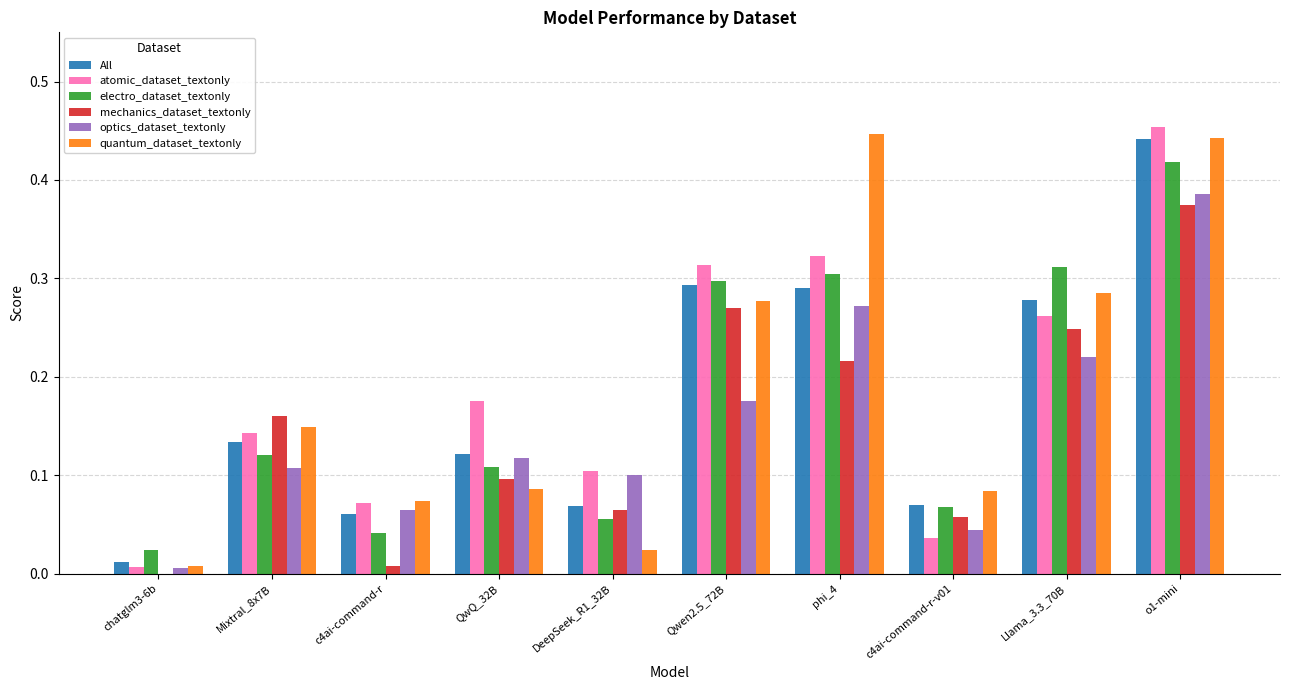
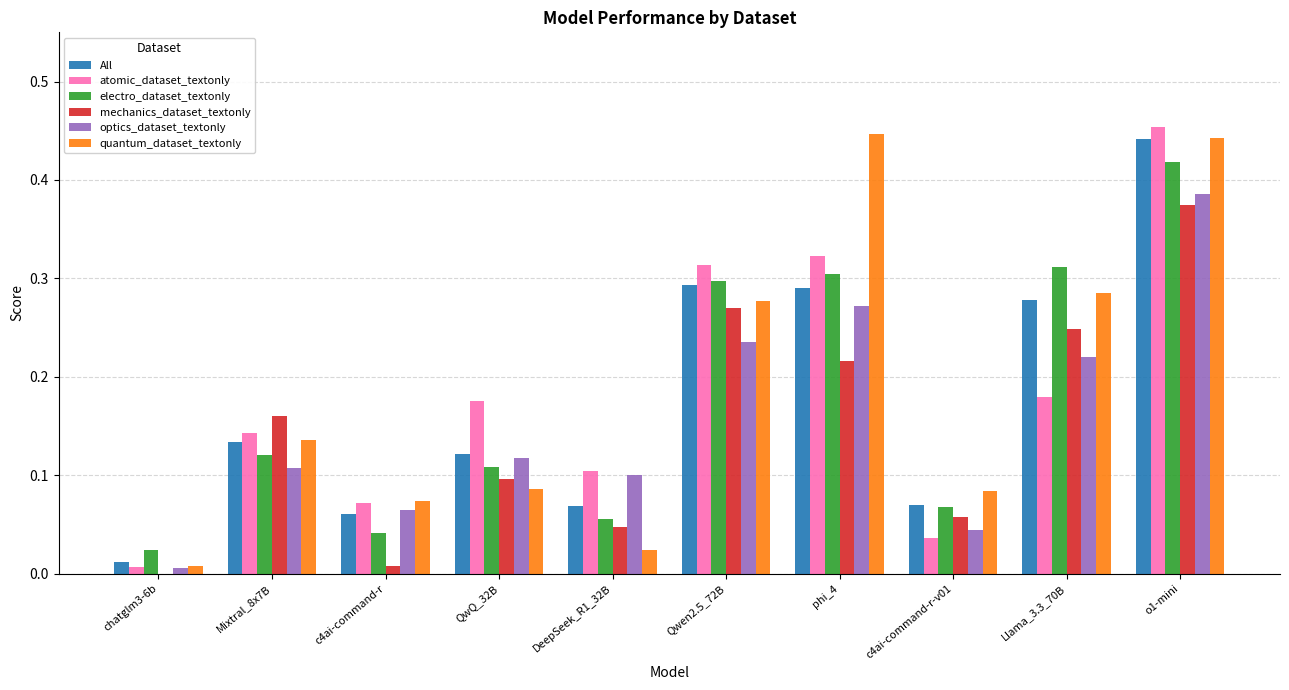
quantum_dataset_textonly, Mixtral_8x7B: 0.15 -> 0.14
mechanics_dataset_textonly, DeepSeek_R1_32B: 0.06 -> 0.05
optics_dataset_textonly, Qwen2.5_72B: 0.18 -> 0.24
atomic_dataset_textonly, Llama_3.3_70B: 0.26 -> 0.18
